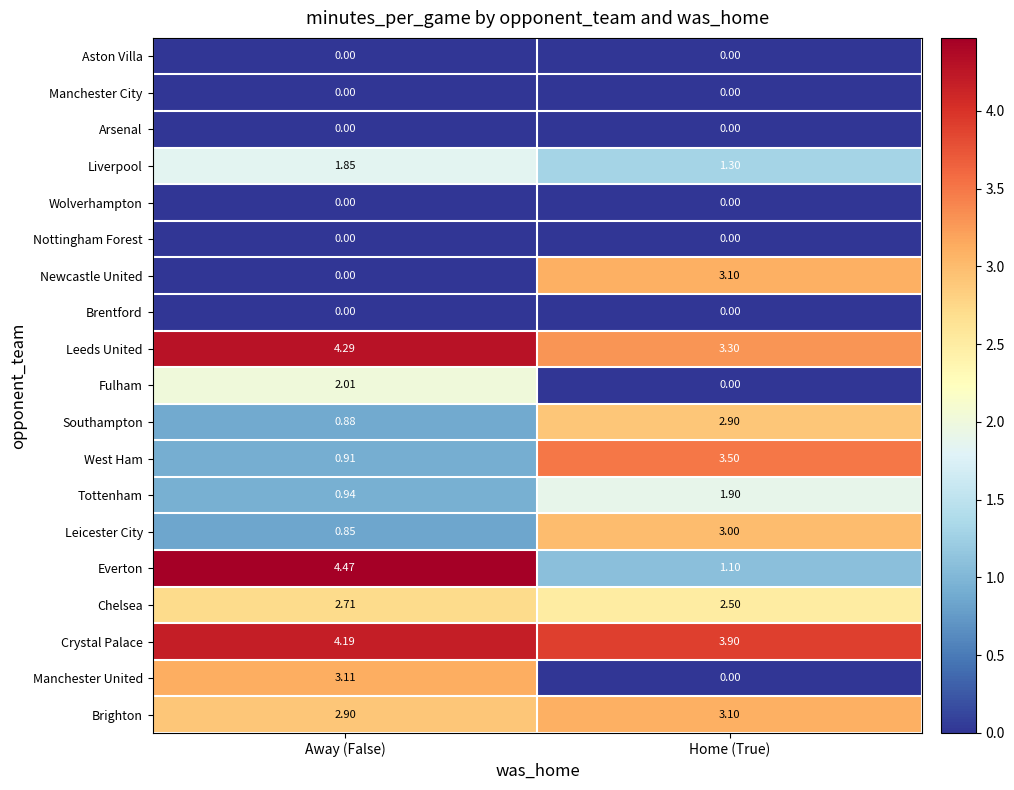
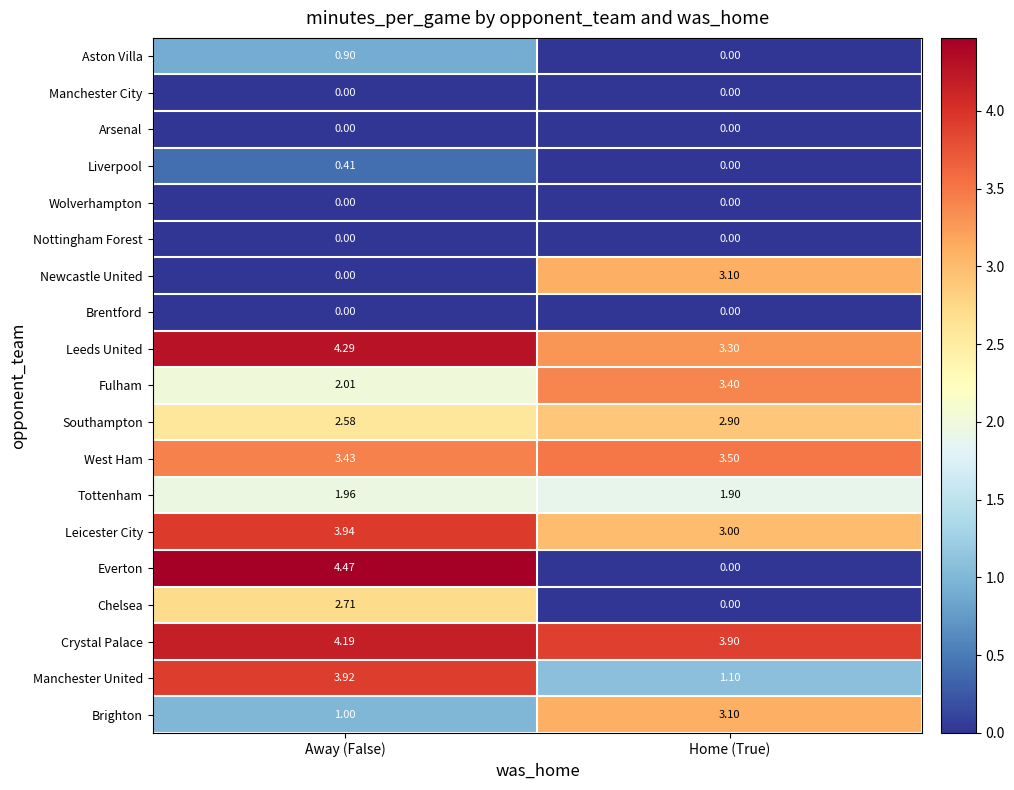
Aston Villa, Away (False): 0.00 -> 0.90
Liverpool, Away (False): 1.85 -> 0.41
Liverpool, Home (True): 1.30 -> 0.00
Fulham, Home (True): 0.00 -> 3.40
Southampton, Away (False): 0.88 -> 2.58
West Ham, Away (False): 0.91 -> 3.43
Tottenham, Away (False): 0.94 -> 1.96
Leicester City, Away (False): 0.85 -> 3.94
Everton, Home (True): 1.10 -> 0.00
Chelsea, Home (True): 2.50 -> 0.00
Manchester United, Away (False): 3.11 -> 3.92
Manchester United, Home (True): 0.00 -> 1.10
Brighton, Away (False): 2.90 -> 1.00
